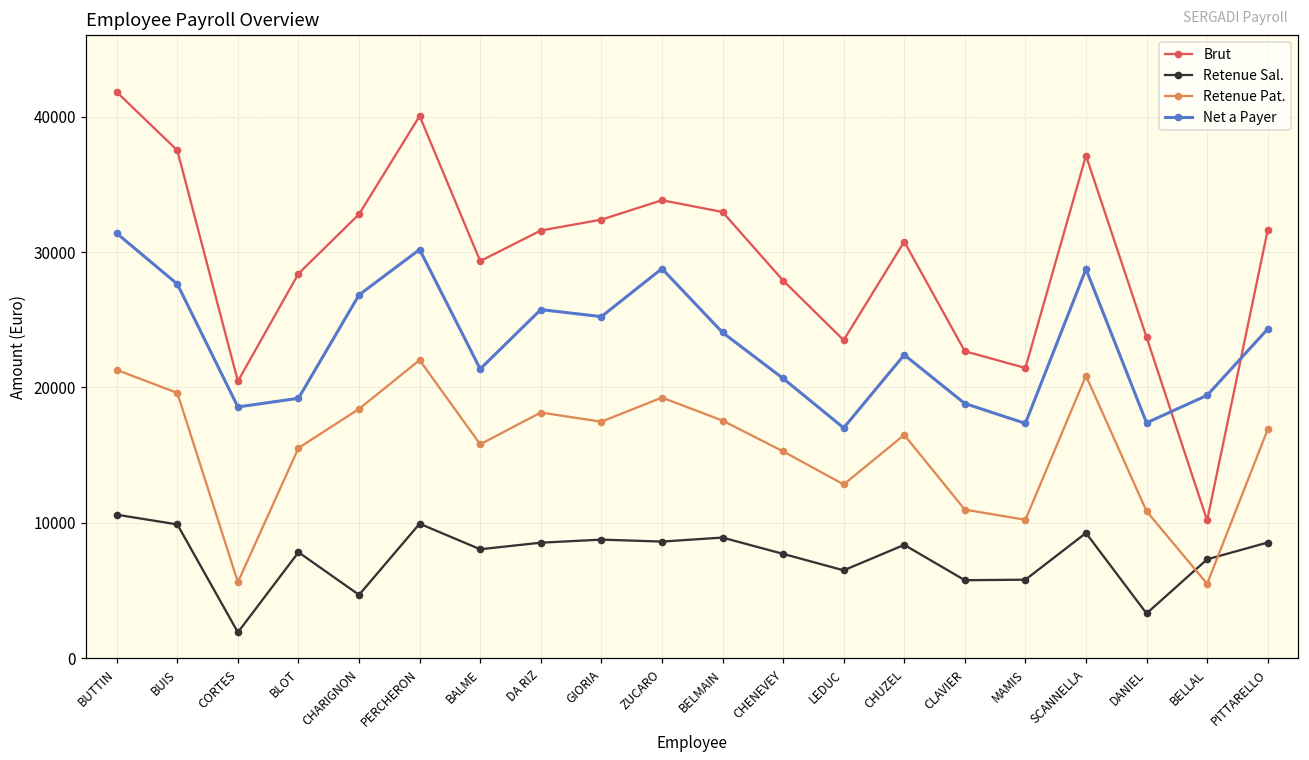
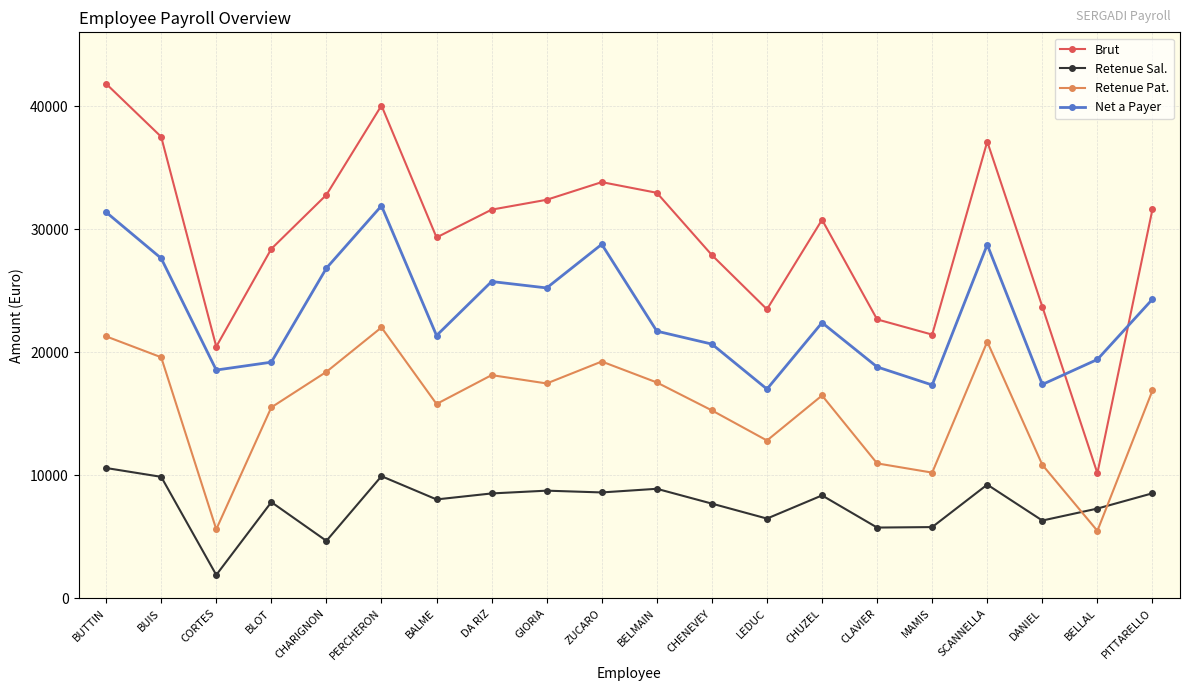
Net a Payer, PERCHERON: 30200 -> 31900
Net a Payer, BELMAIN: 24100 -> 21700
Retenue Sal., DANIEL: 3300 -> 6300
